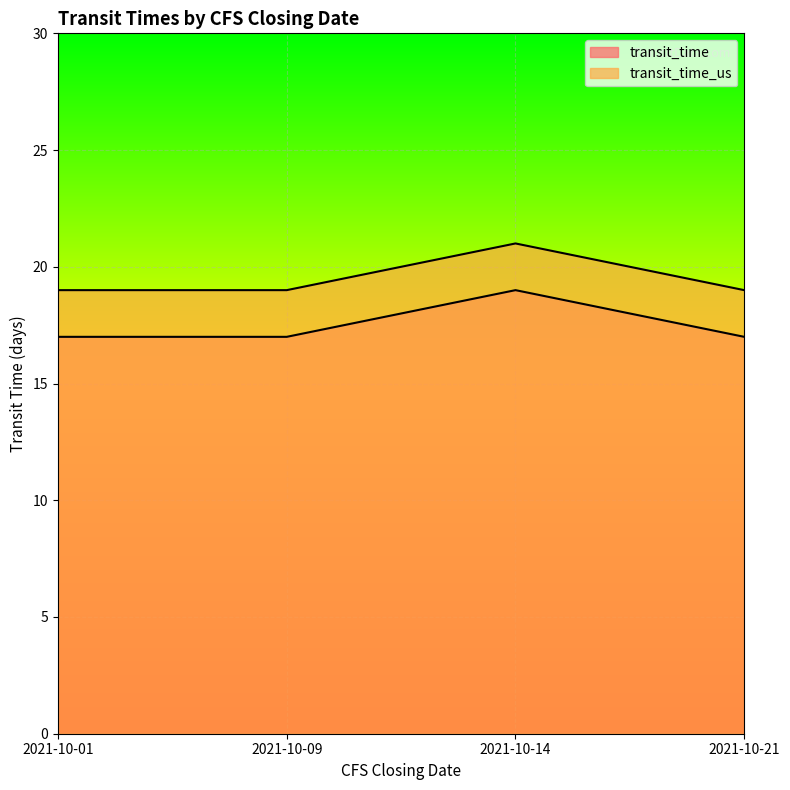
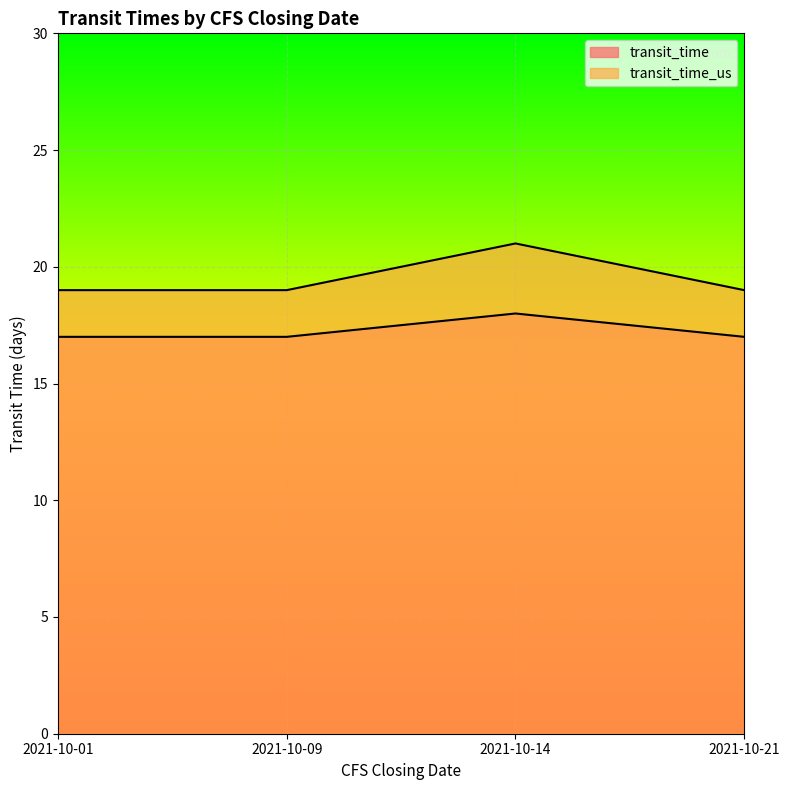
transit_time, 2021-10-14: 19 -> 18
